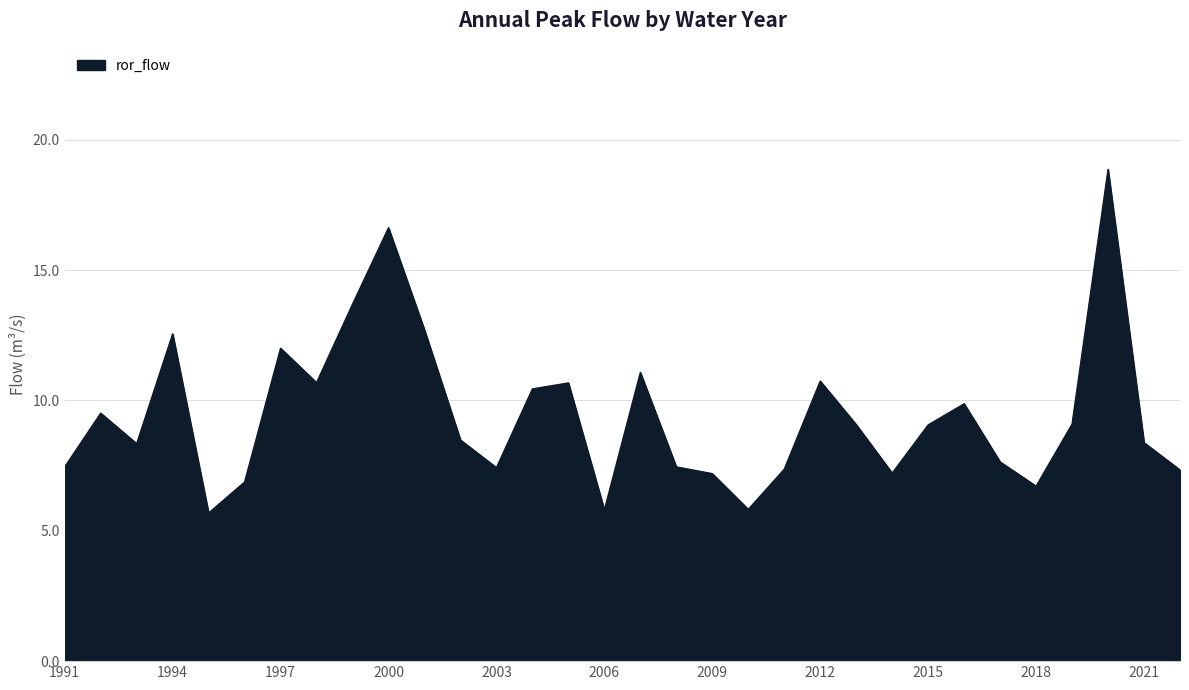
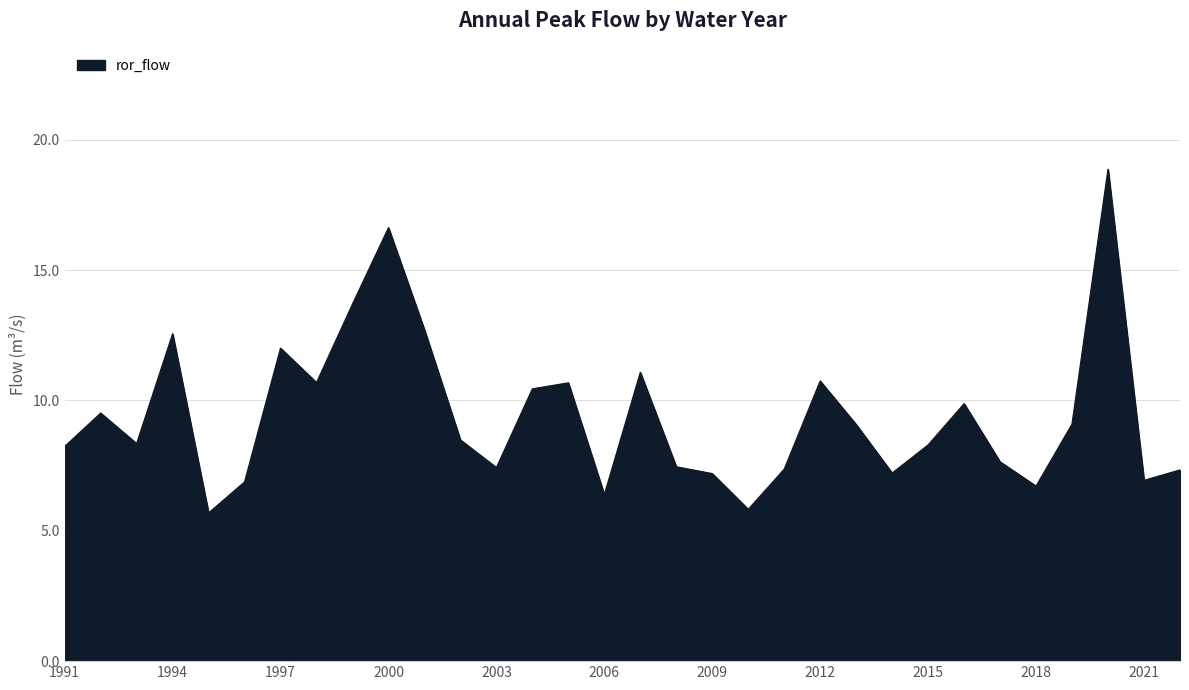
1991: 7.5 -> 8.2
2006: 5.8 -> 6.4
2015: 9.1 -> 8.3
2021: 8.4 -> 6.9
